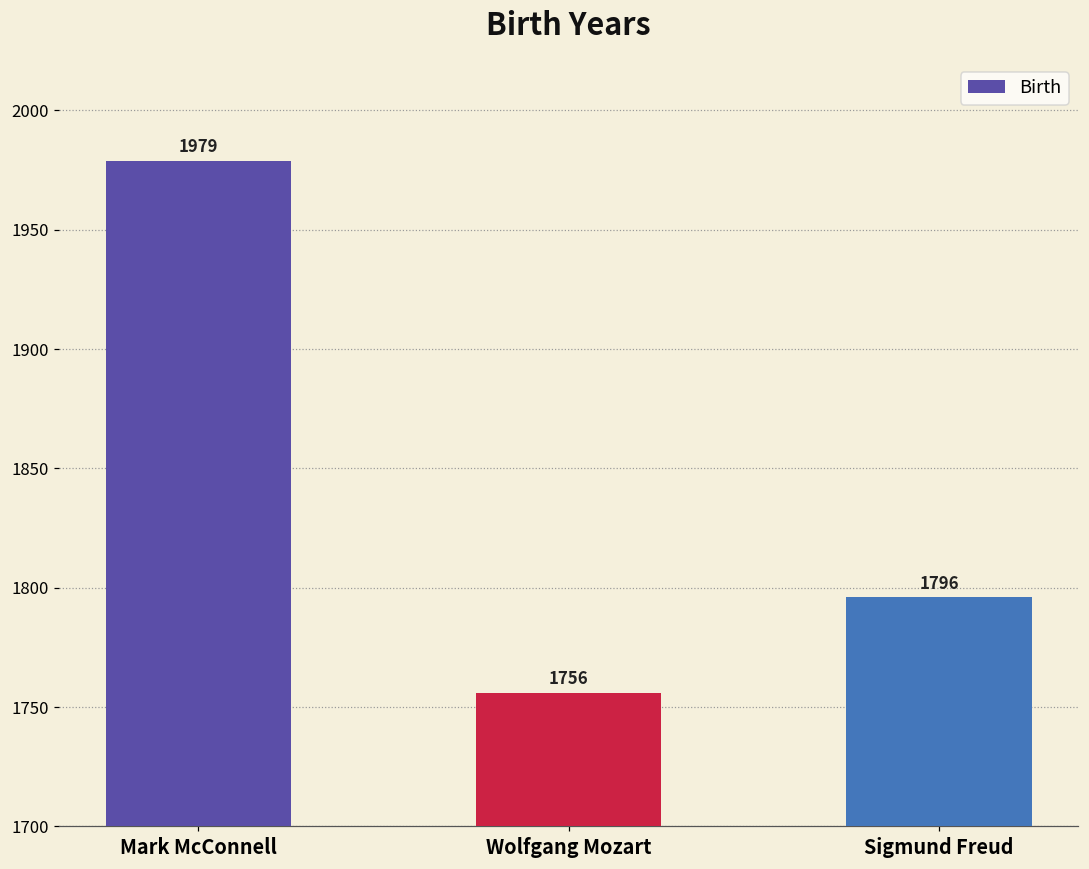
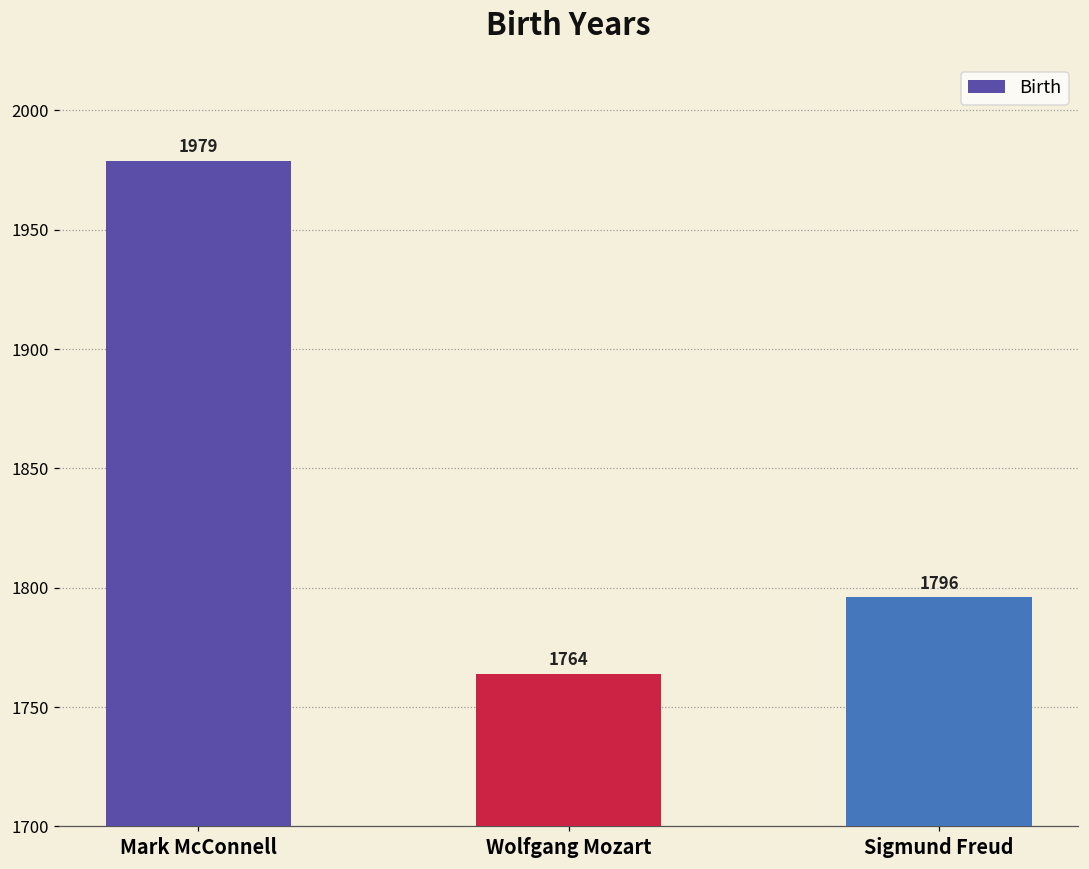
Wolfgang Mozart: 1756 -> 1764
